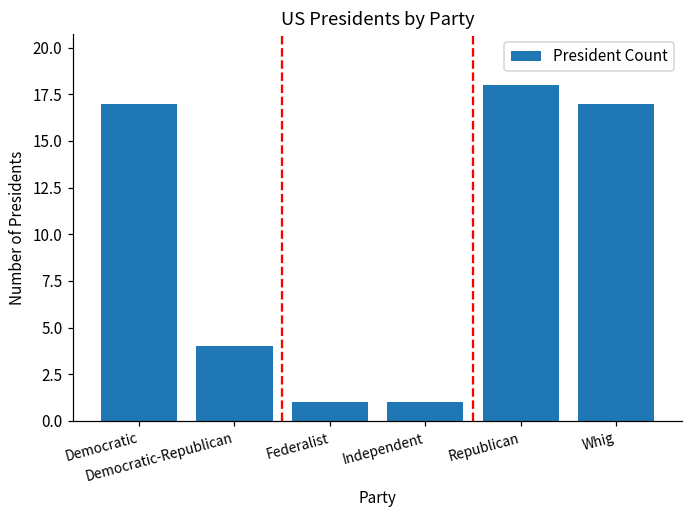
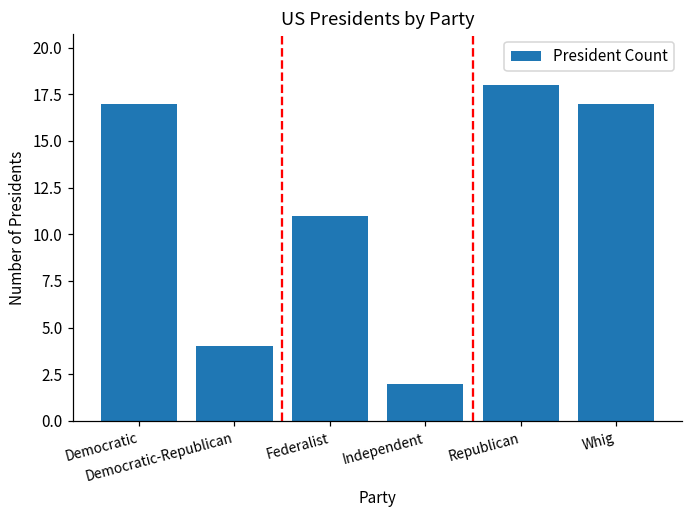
Federalist: 1 -> 11
Independent: 1 -> 2
